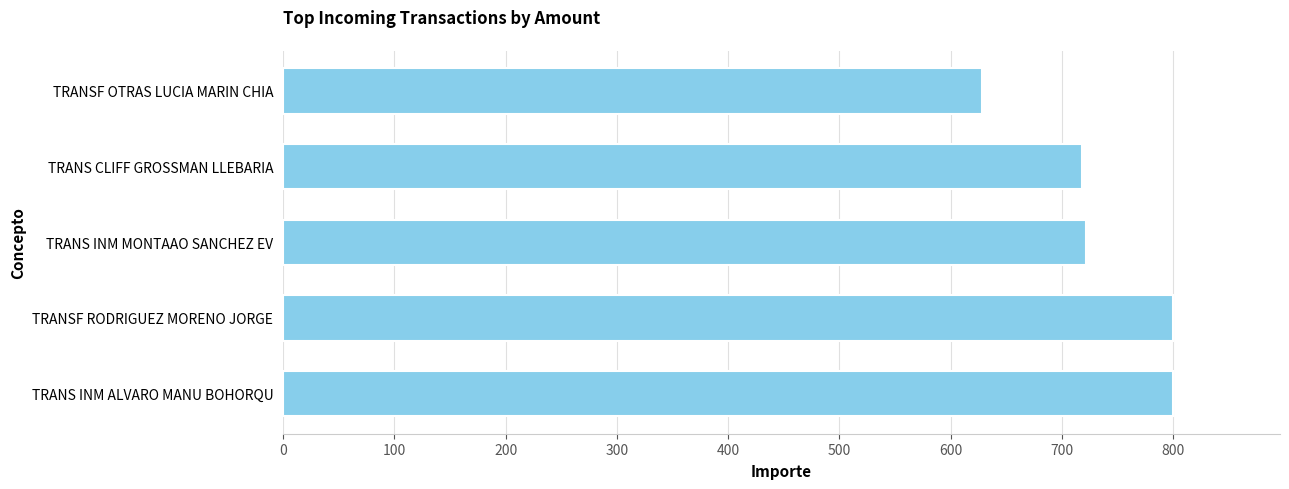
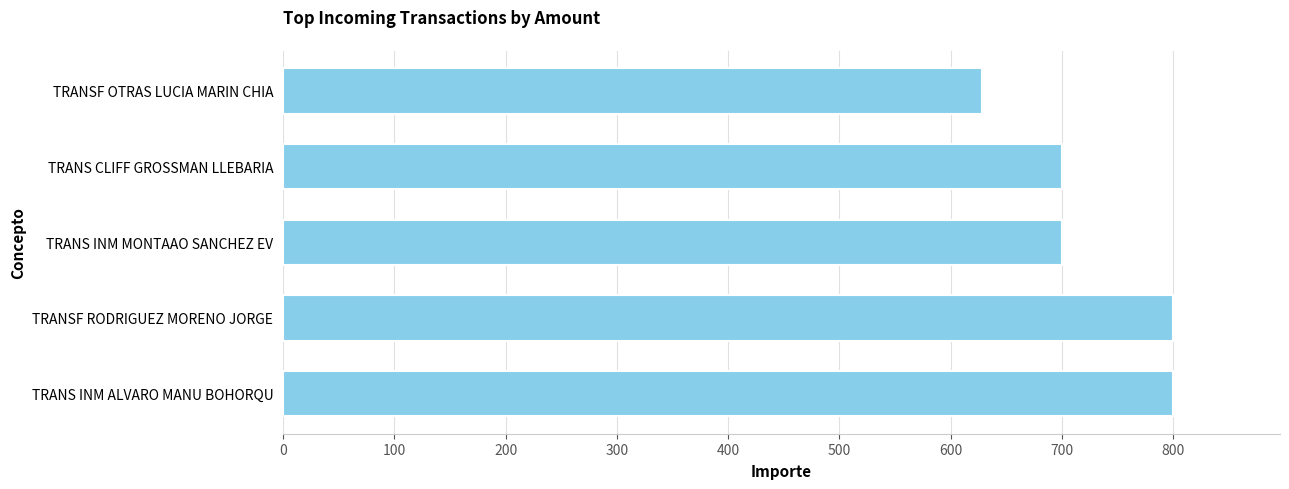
TRANS CLIFF GROSSMAN LLEBARIA: 718 -> 700
TRANS INM MONTAAO SANCHEZ EV: 722 -> 700
